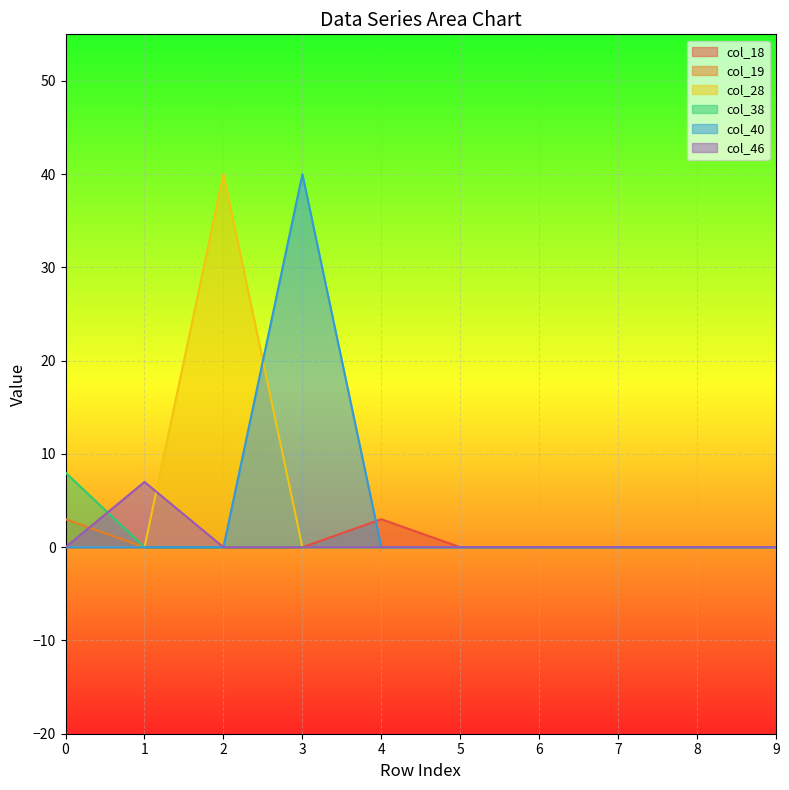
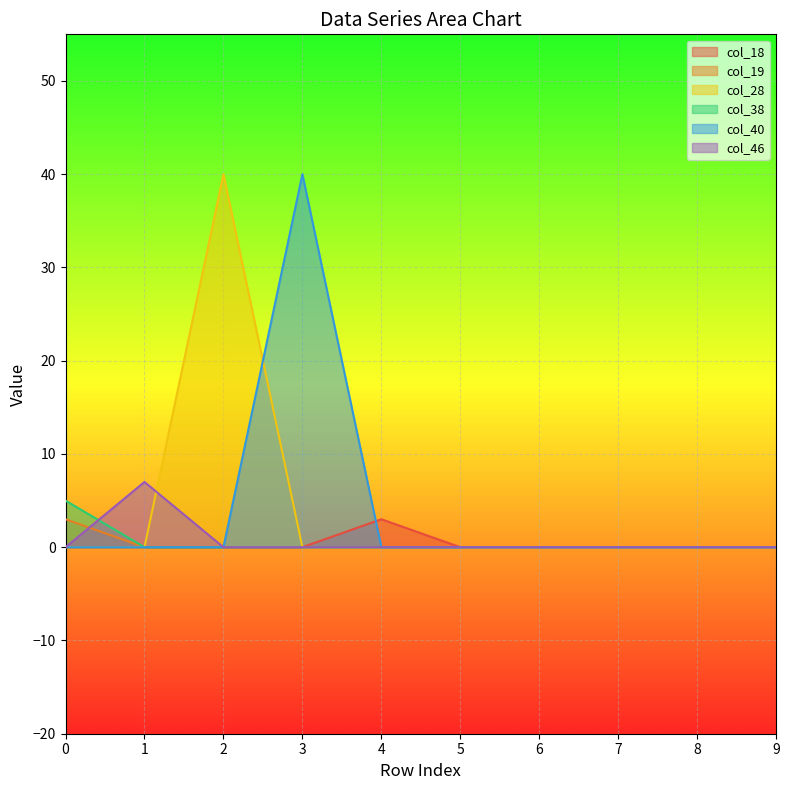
col_38, 0: 8 -> 5
